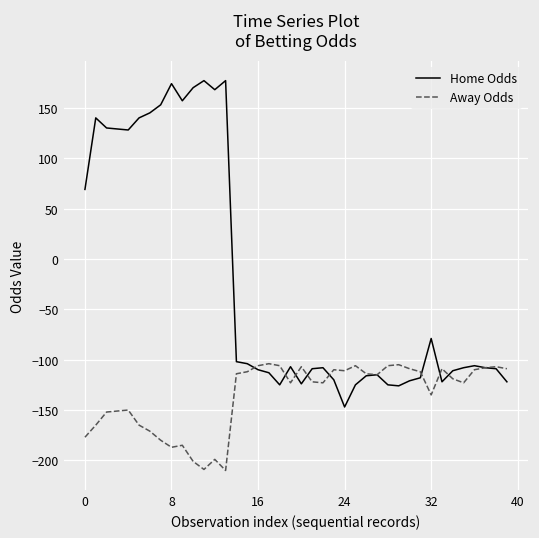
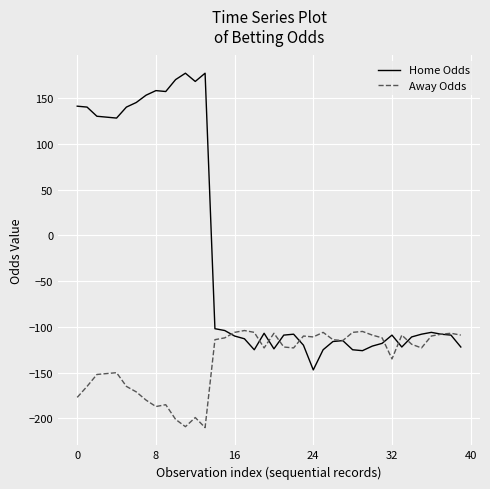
Home Odds, 0: 70 -> 140
Home Odds, 8: 170 -> 160
Home Odds, 32: -80 -> -110
